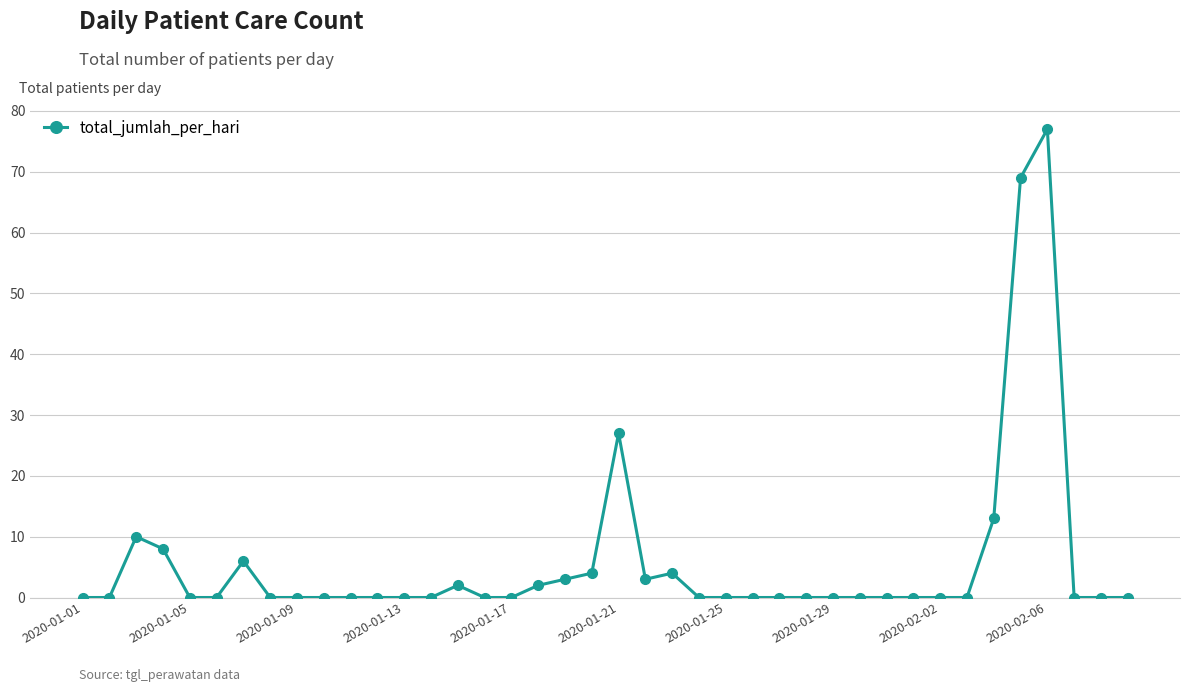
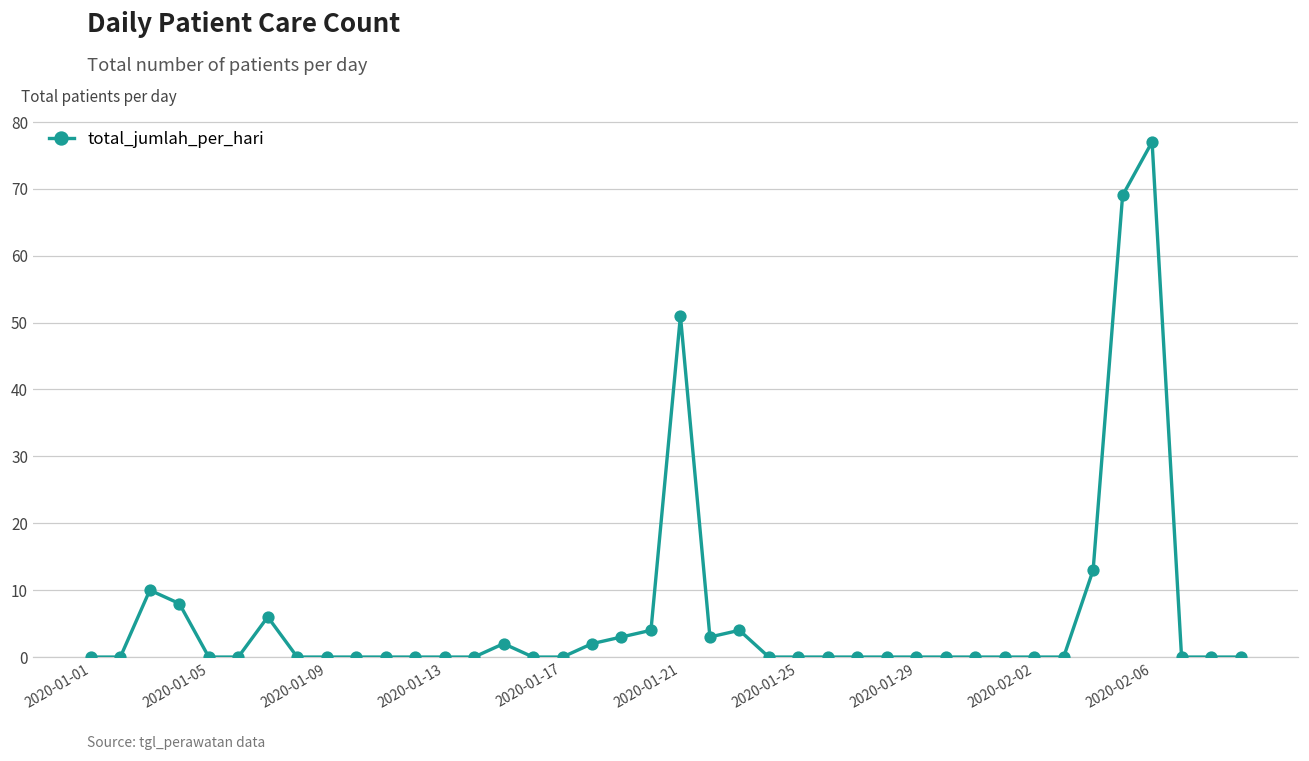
2020-01-21: 27 -> 51
